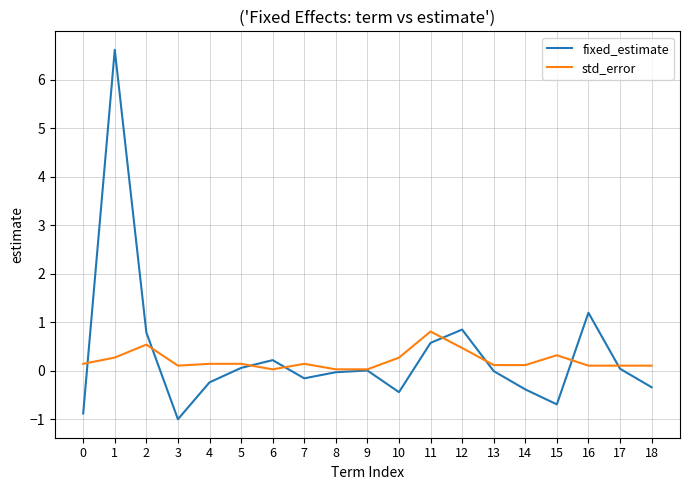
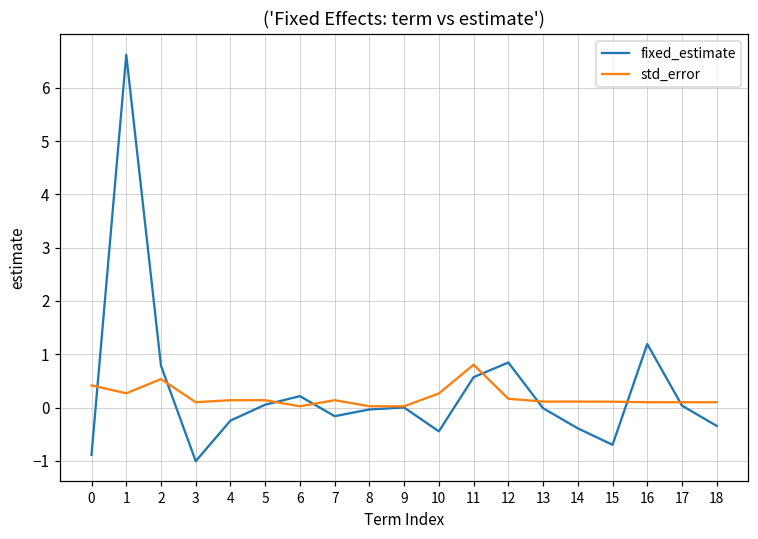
std_error, 0: 0.1 -> 0.4
std_error, 12: 0.5 -> 0.2
std_error, 15: 0.3 -> 0.1
